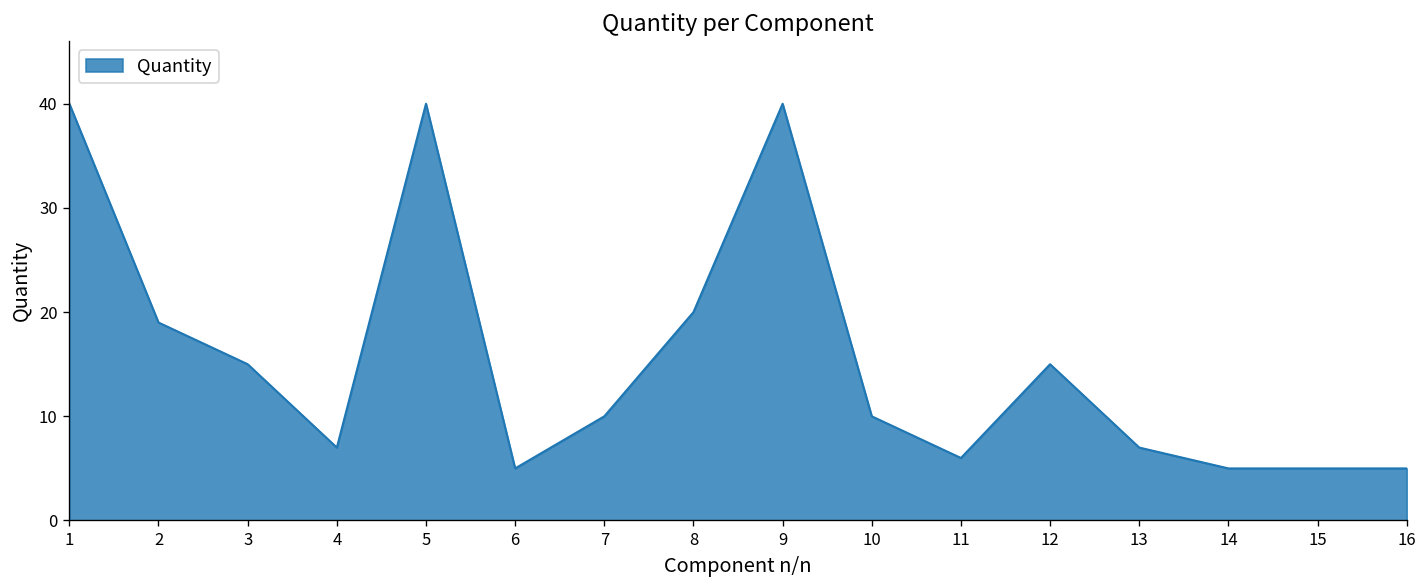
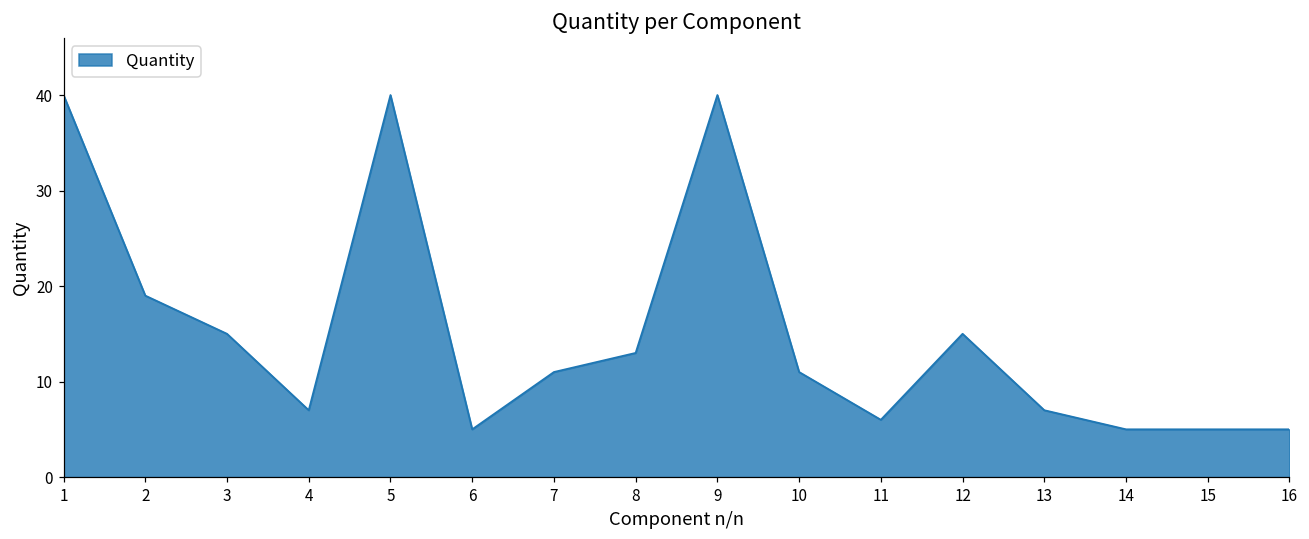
7: 10 -> 11
8: 20 -> 13
10: 10 -> 11
